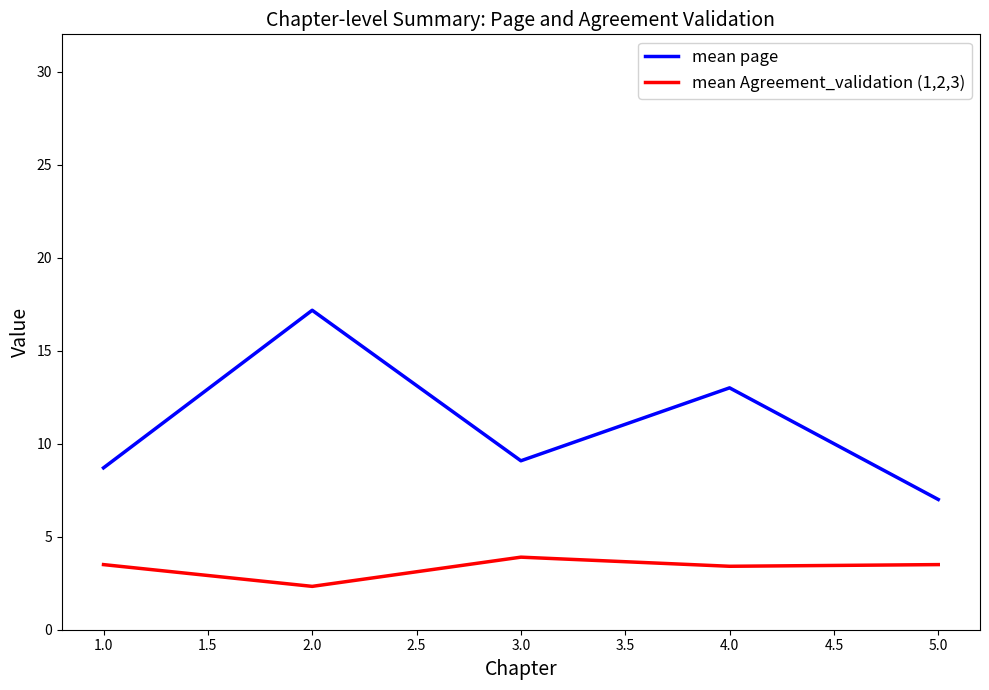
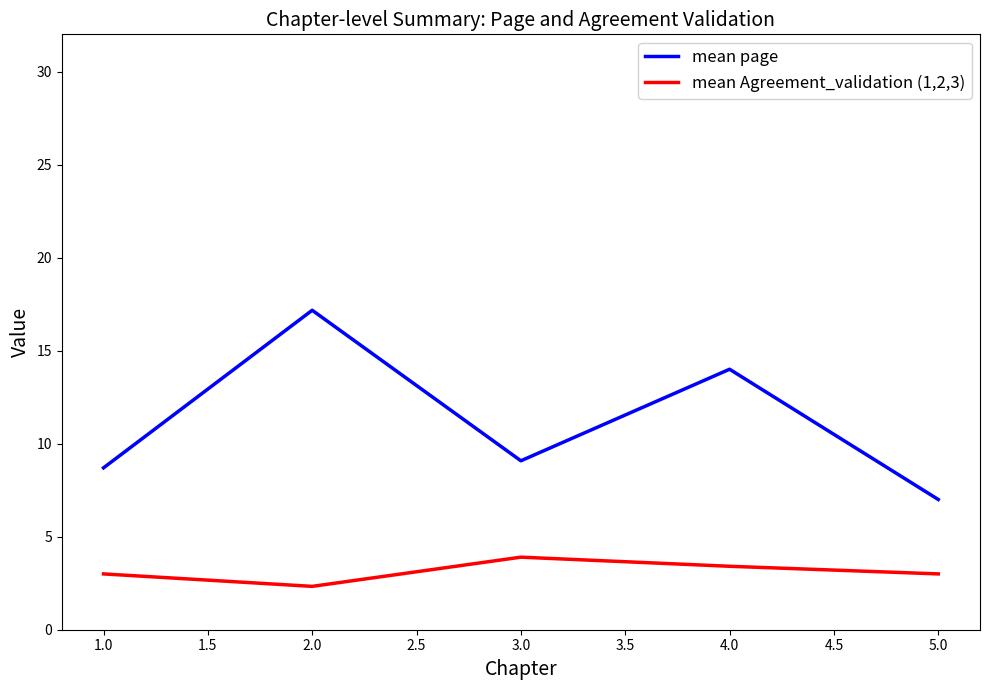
mean Agreement_validation (1,2,3), 1.0: 3.5 -> 3.0
mean page, 4.0: 13 -> 14
mean Agreement_validation (1,2,3), 5.0: 3.5 -> 3.0
